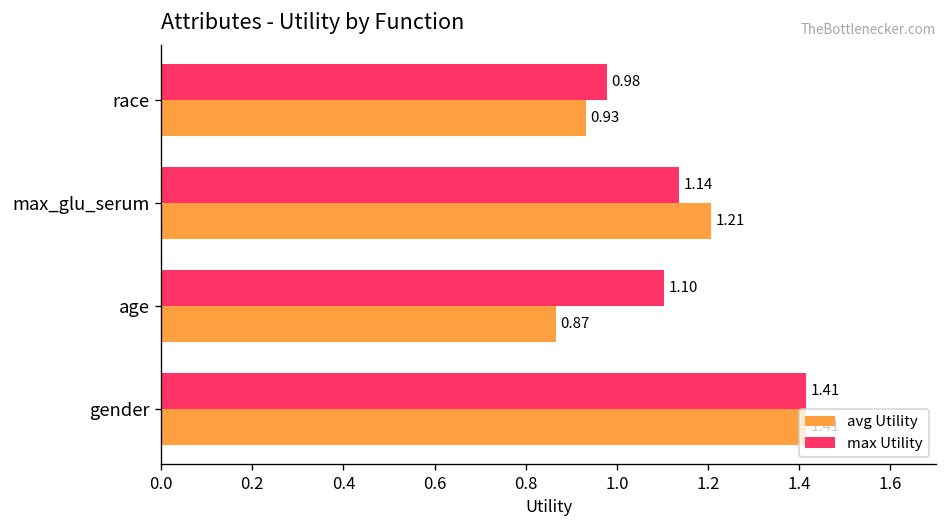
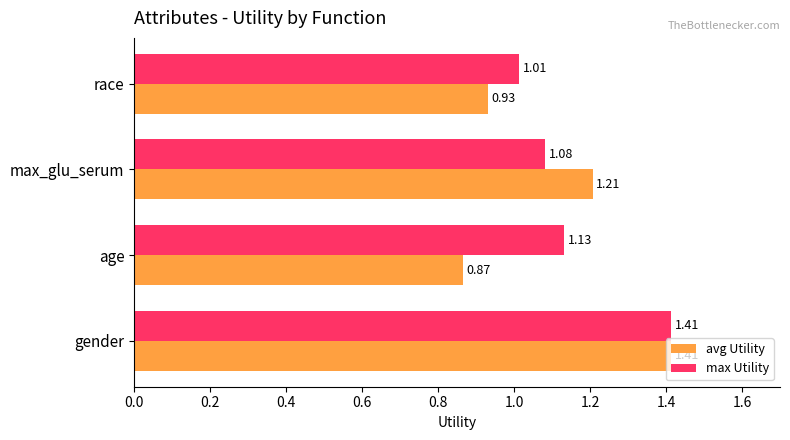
max Utility, race: 0.98 -> 1.01
max Utility, max_glu_serum: 1.14 -> 1.08
max Utility, age: 1.10 -> 1.13
